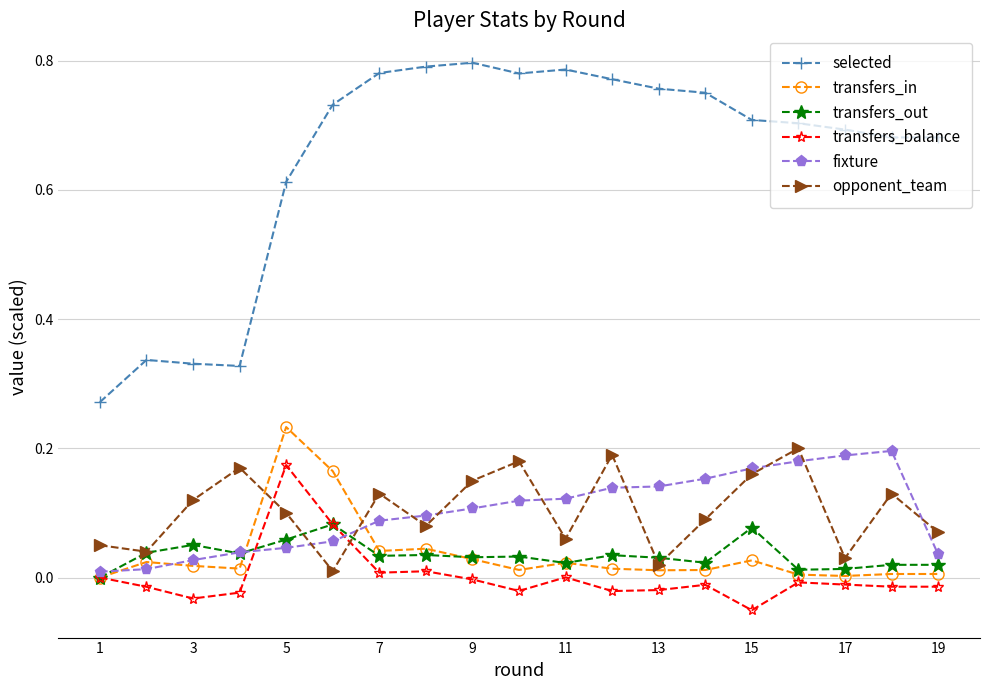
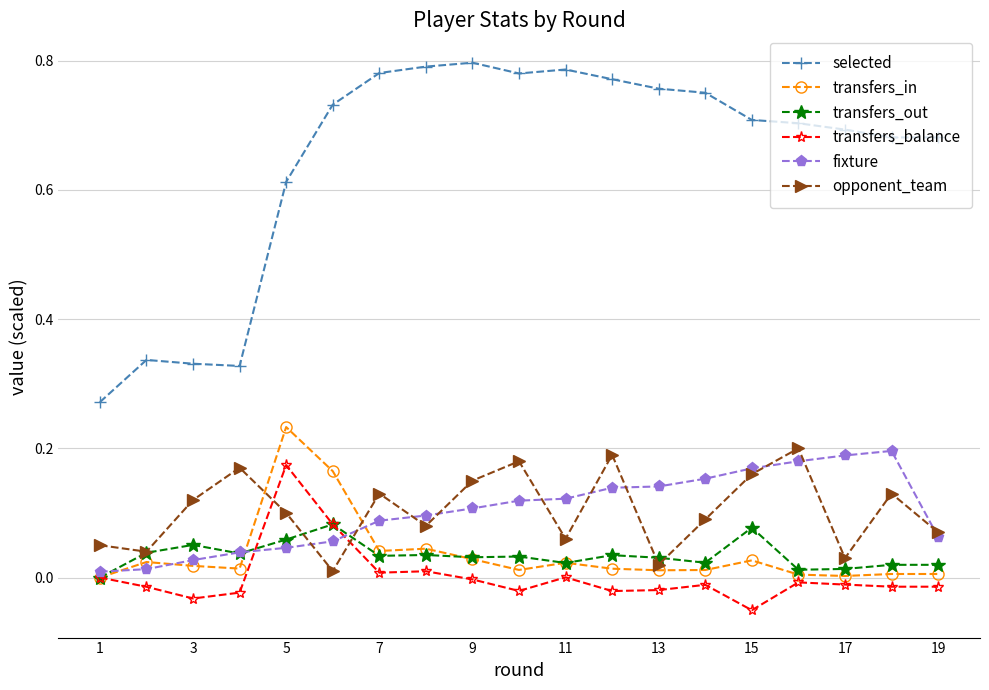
fixture, 19: 0.04 -> 0.06
